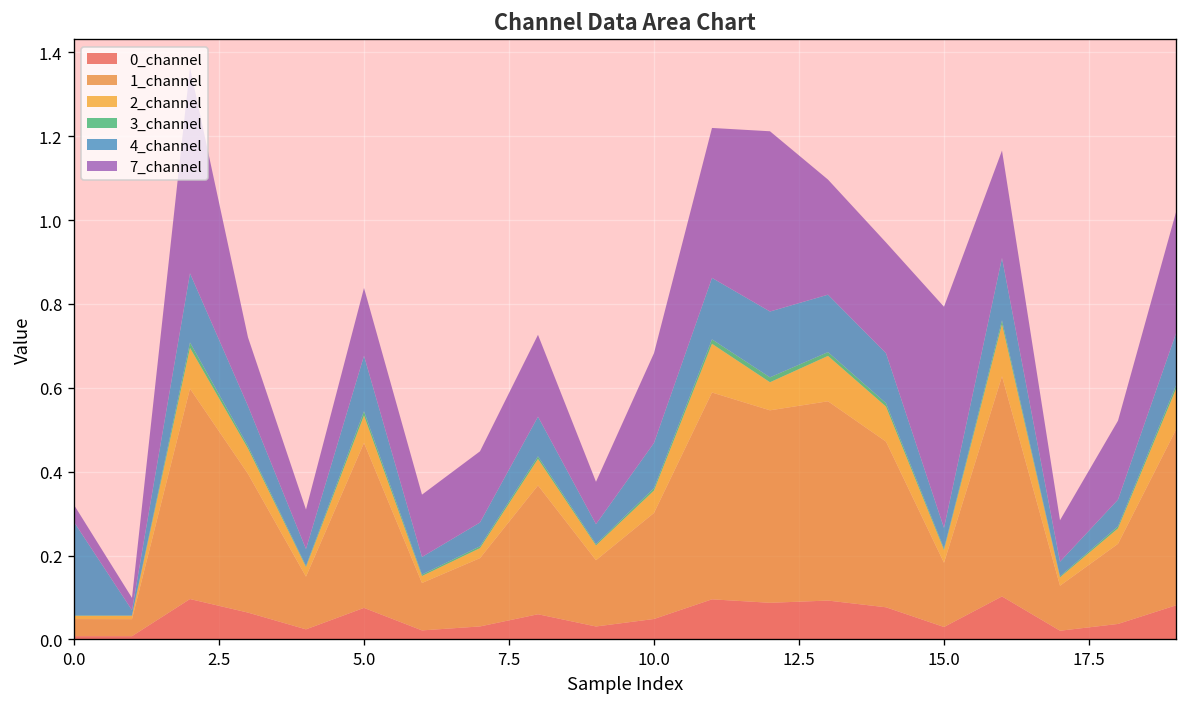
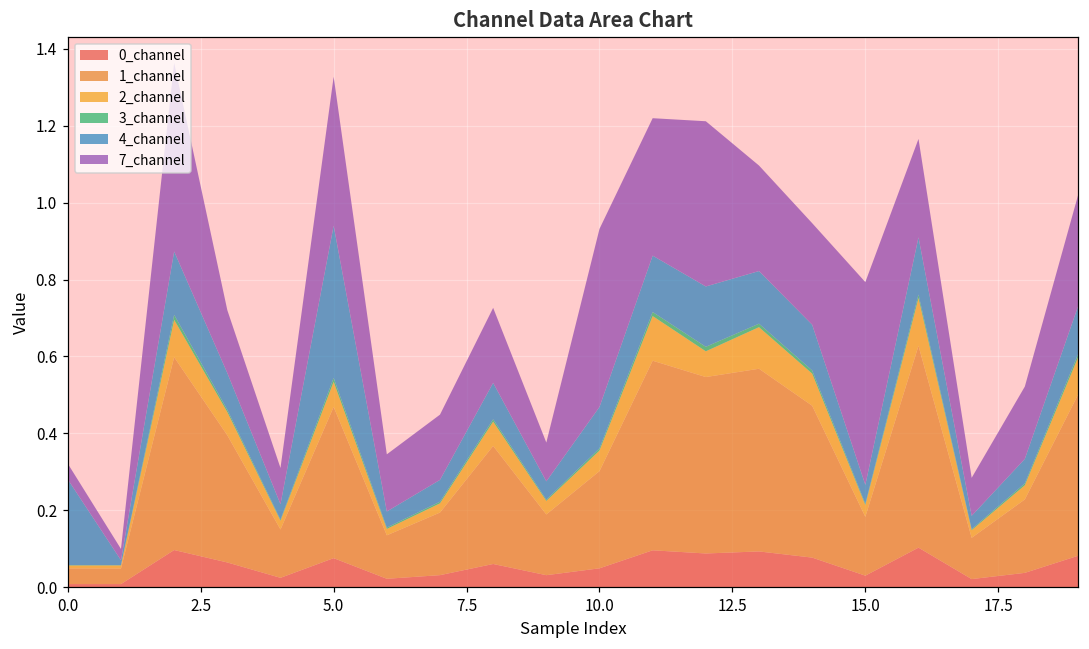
4_channel, 5.0: 0.13 -> 0.40
7_channel, 5.0: 0.16 -> 0.39
7_channel, 10.0: 0.21 -> 0.46
